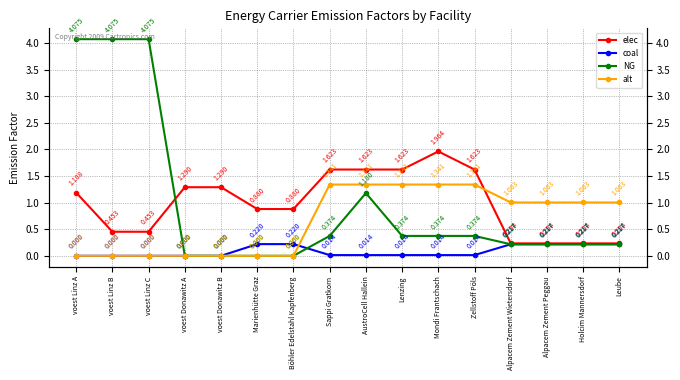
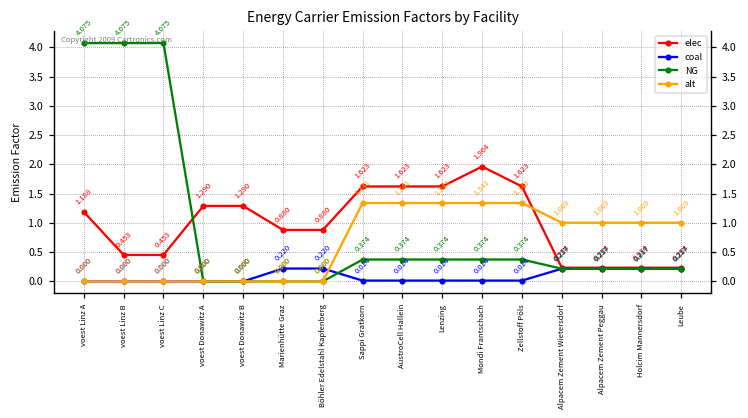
NG, AustroCell Hallein: 1.180 -> 0.374
